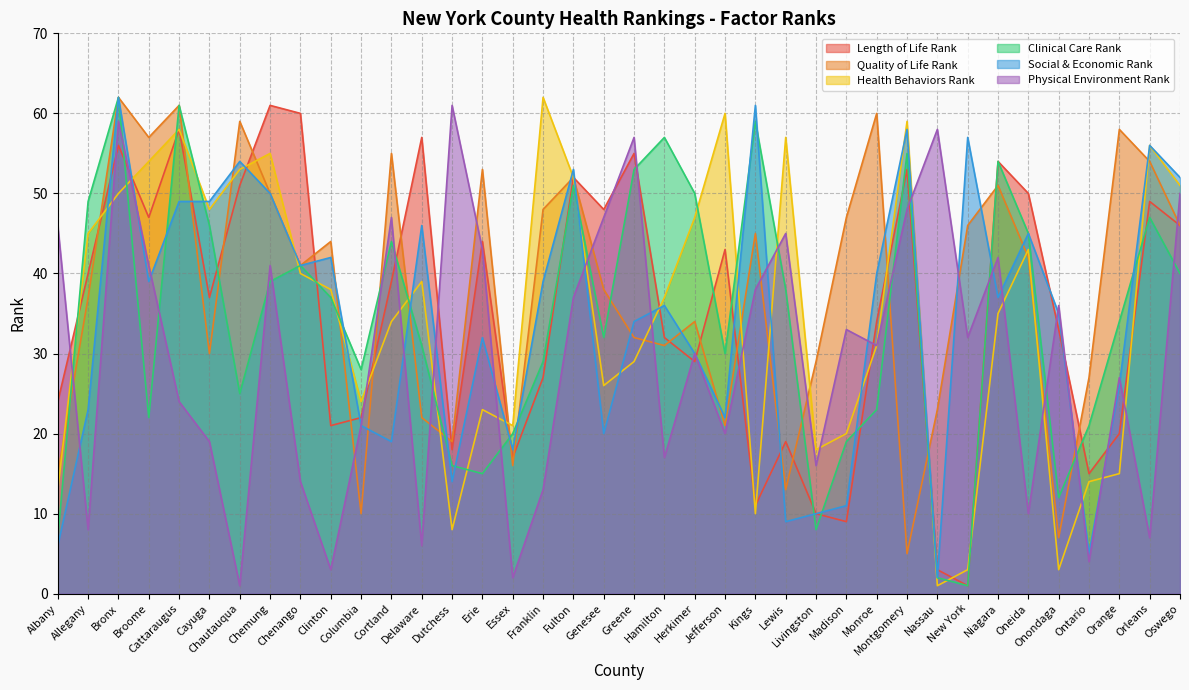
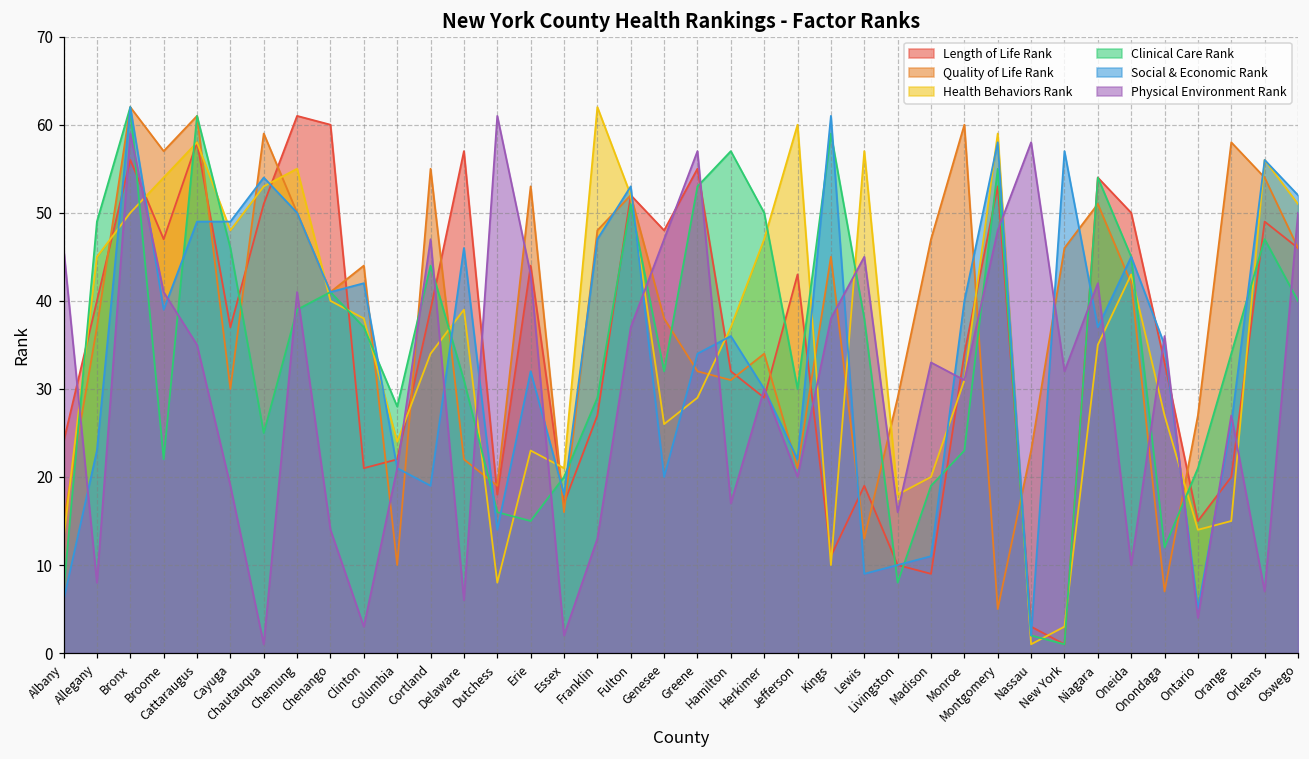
Physical Environment Rank, Cattaraugus: 24 -> 35
Social & Economic Rank, Franklin: 39 -> 47
Health Behaviors Rank, Onondaga: 3 -> 27
